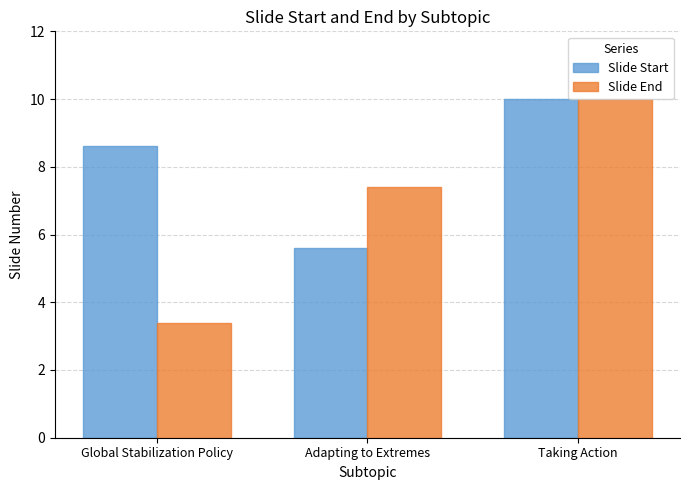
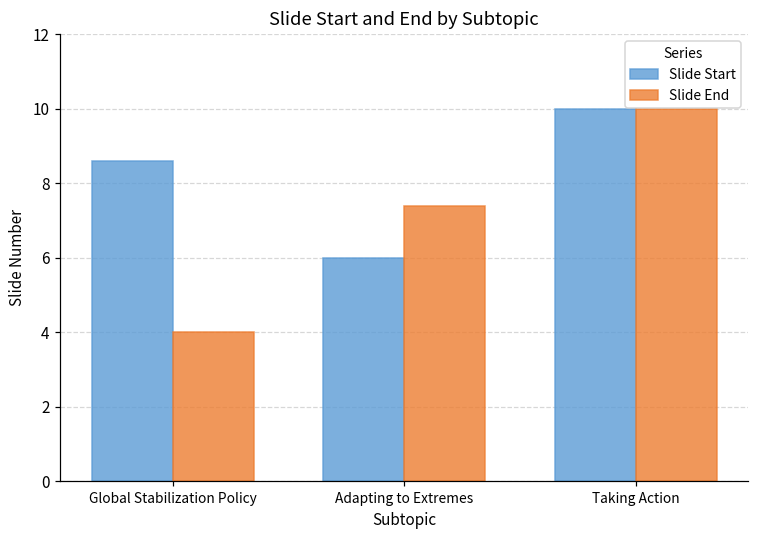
Slide End, Global Stabilization Policy: 3.4 -> 4.0
Slide Start, Adapting to Extremes: 5.6 -> 6.0
